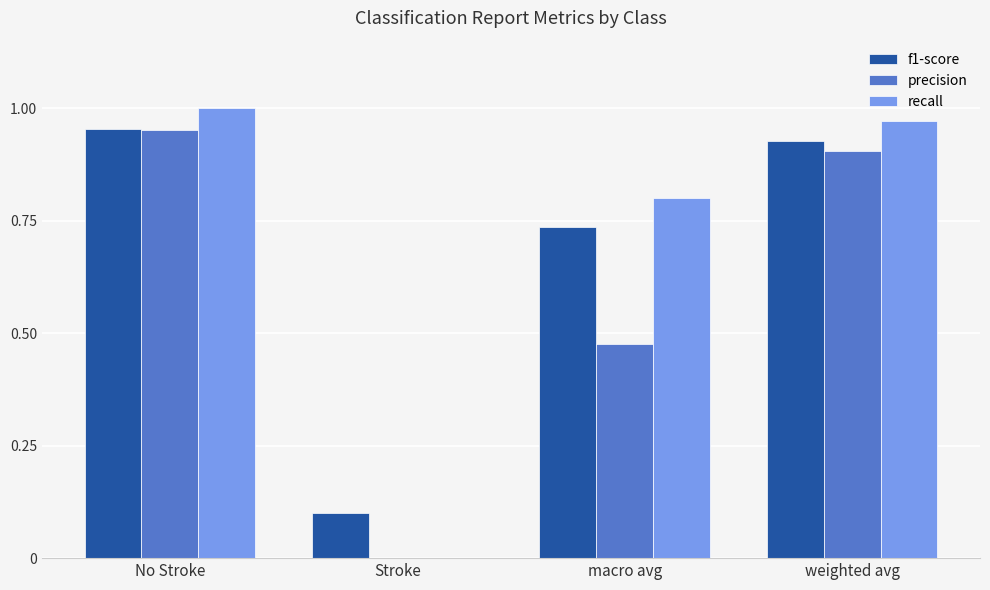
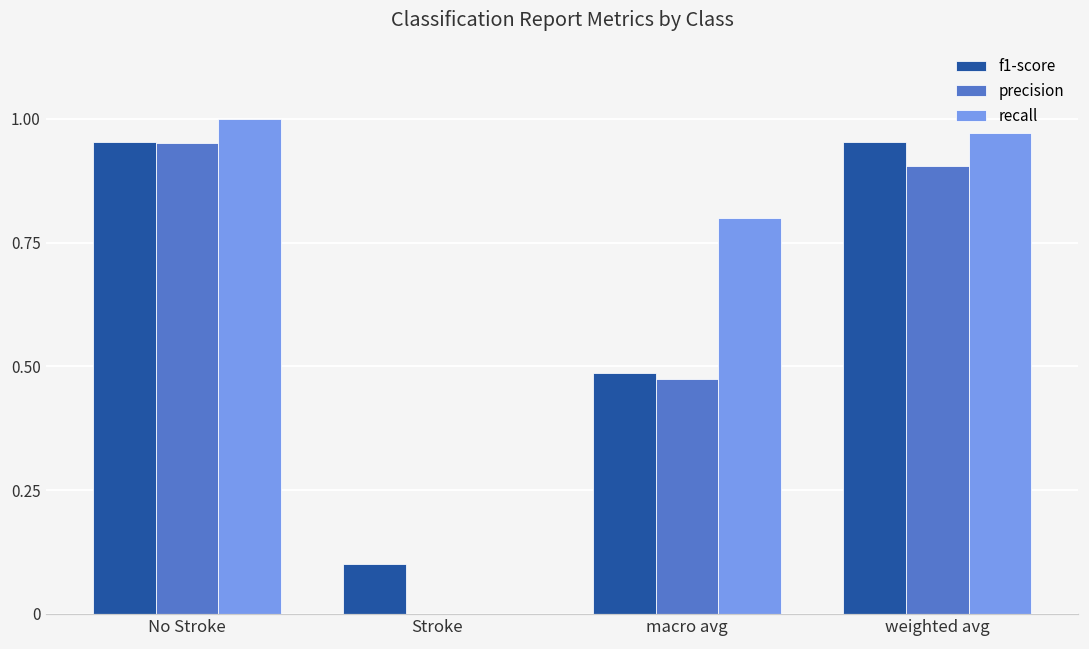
f1-score, macro avg: 0.74 -> 0.49
f1-score, weighted avg: 0.93 -> 0.95
